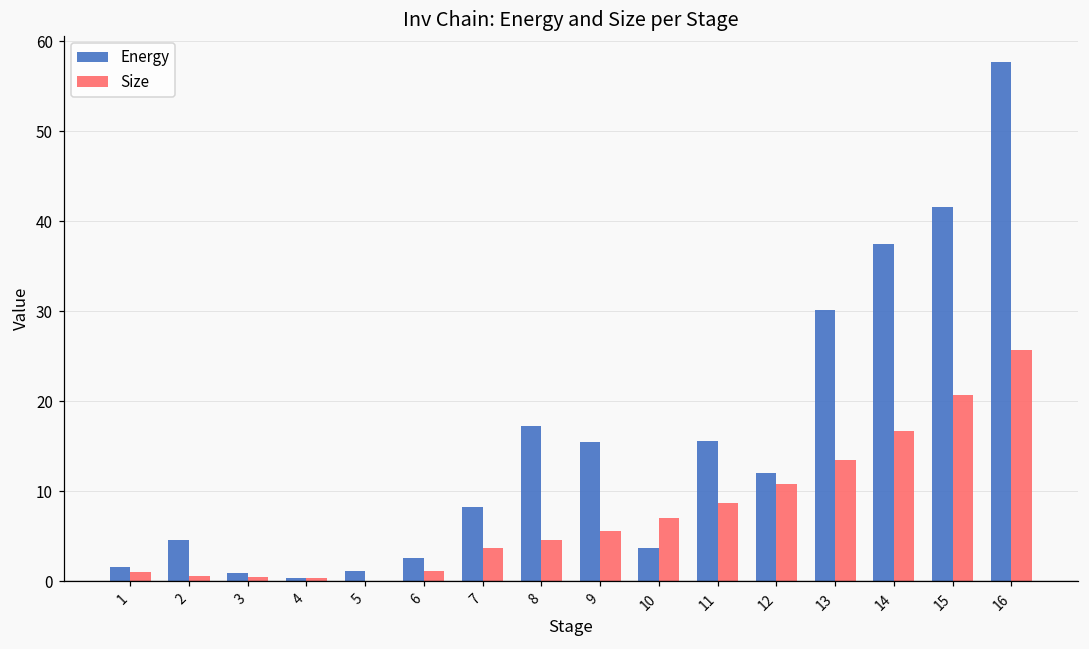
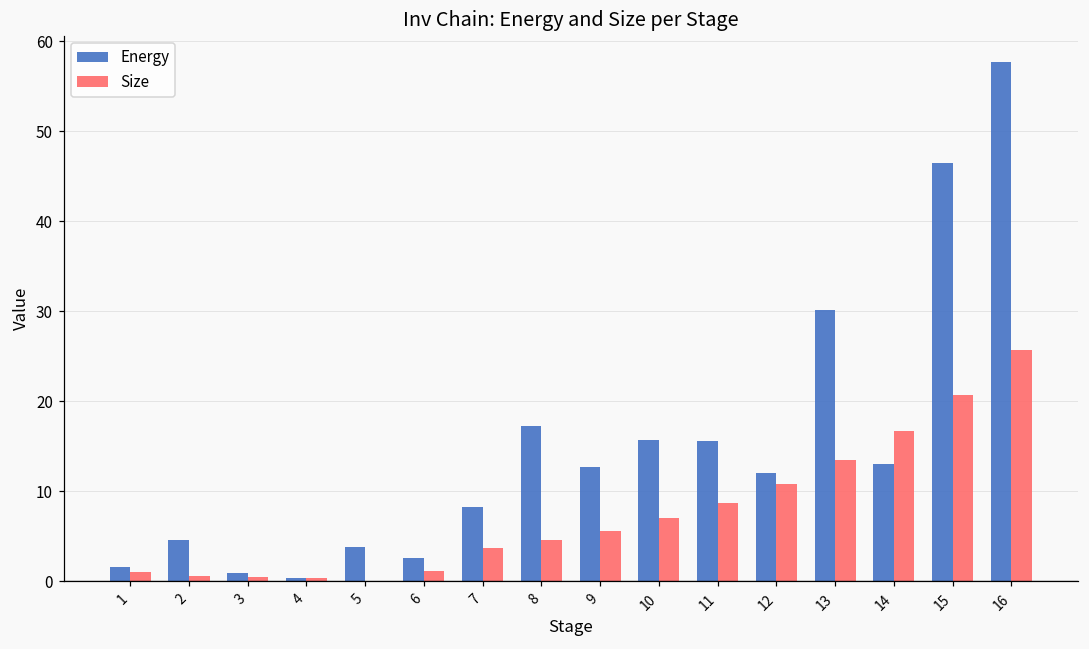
Energy, 5: 1 -> 4
Energy, 9: 15 -> 13
Energy, 10: 4 -> 16
Energy, 14: 37 -> 13
Energy, 15: 42 -> 47
